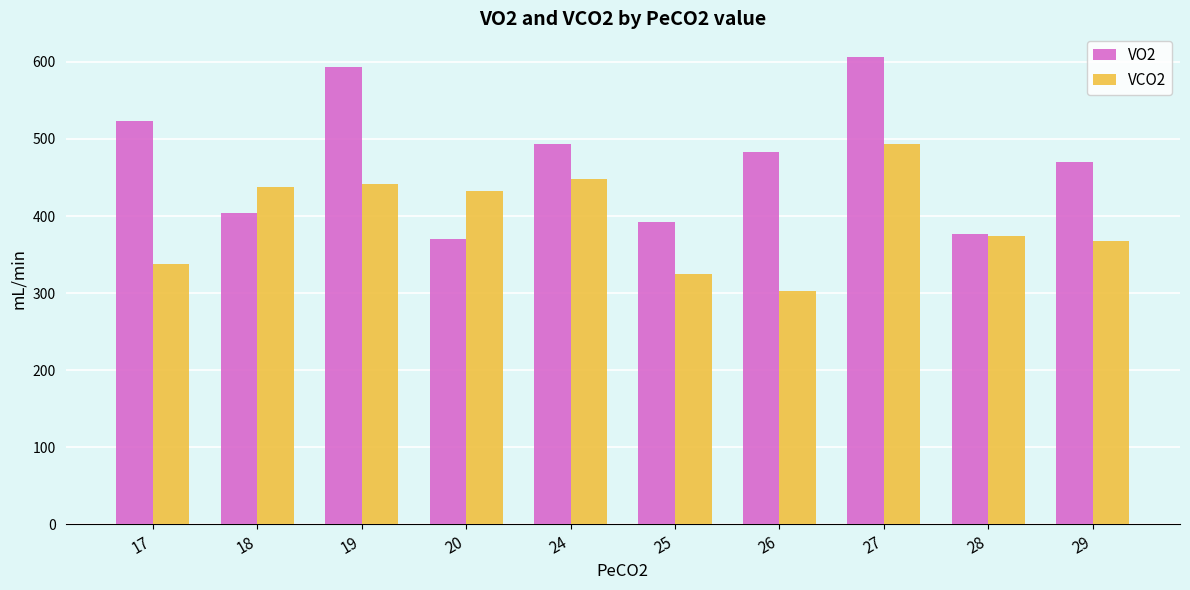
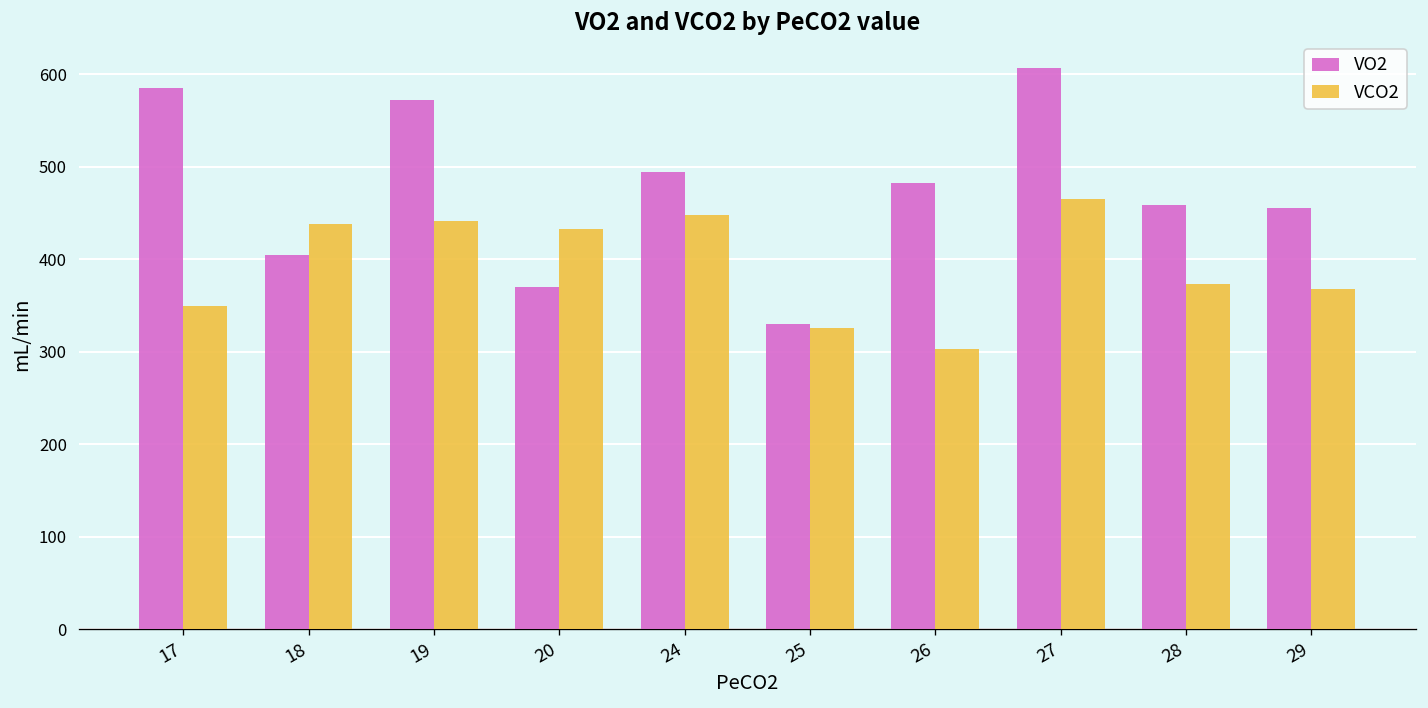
VO2, 17: 520 -> 590
VCO2, 17: 340 -> 350
VO2, 19: 590 -> 570
VO2, 25: 390 -> 330
VCO2, 27: 490 -> 460
VO2, 28: 380 -> 460
VO2, 29: 470 -> 460
